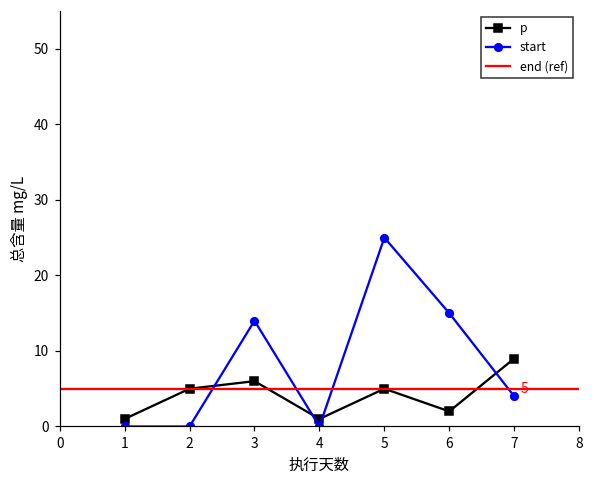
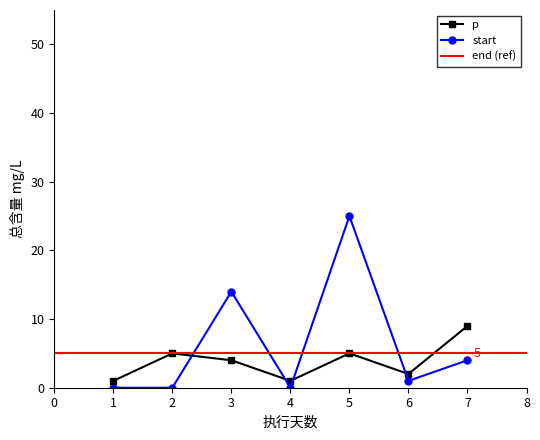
p, 3: 6 -> 4
start, 6: 15 -> 1
